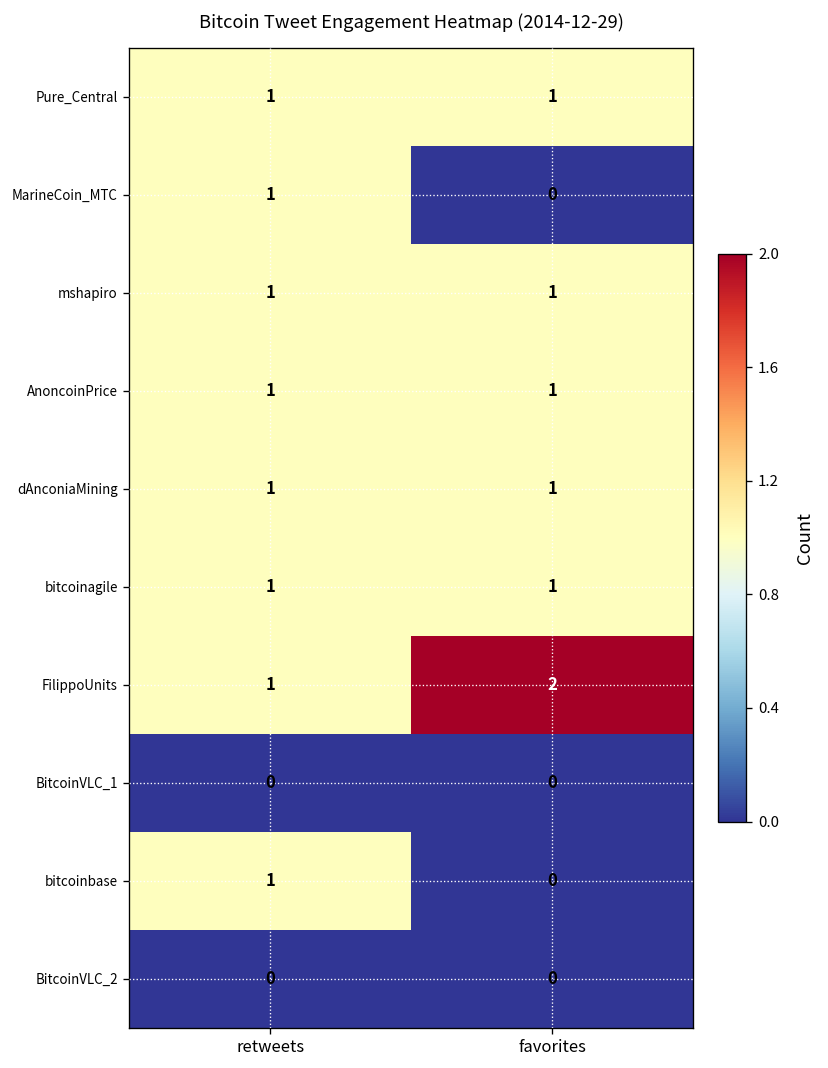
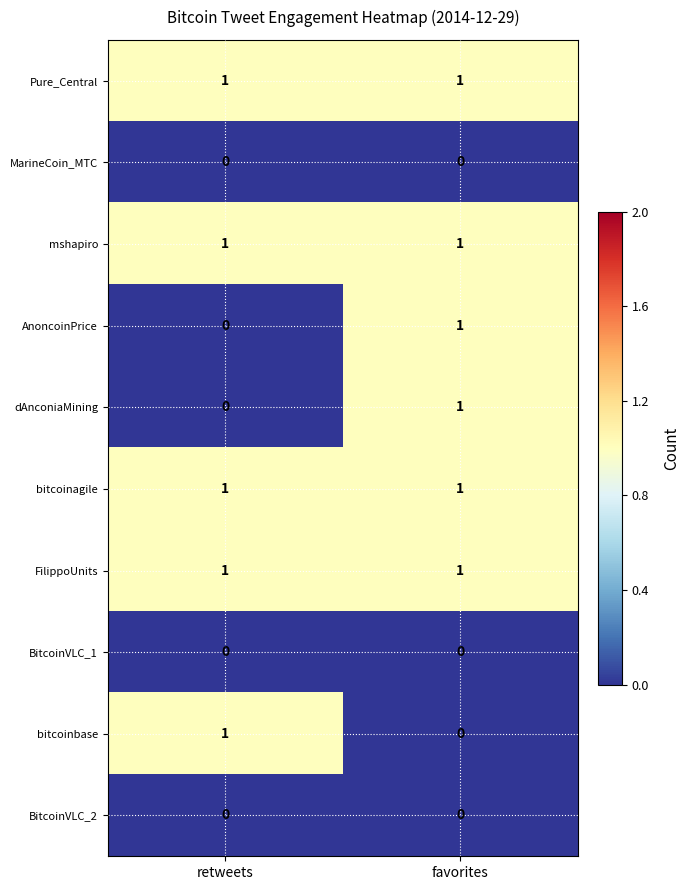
MarineCoin_MTC, retweets: 1 -> 0
AnoncoinPrice, retweets: 1 -> 0
dAnconiaMining, retweets: 1 -> 0
FilippoUnits, favorites: 2 -> 1
